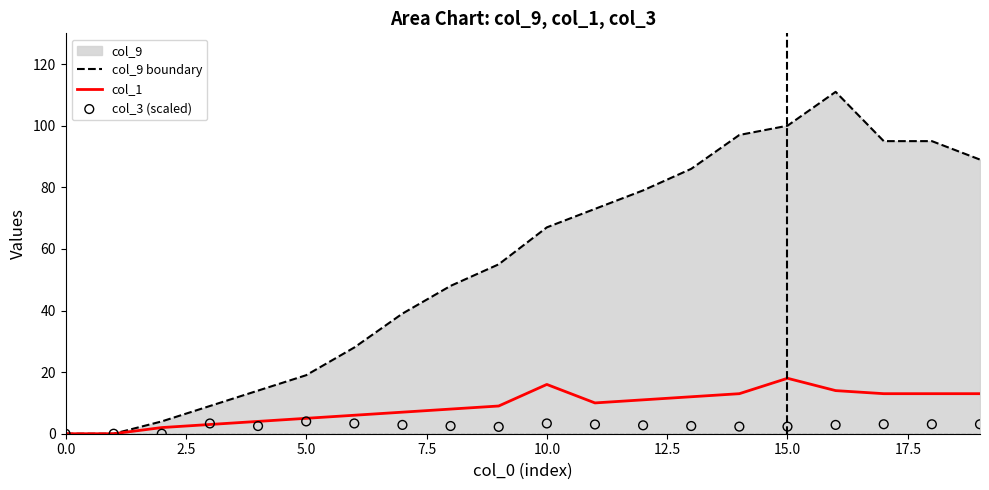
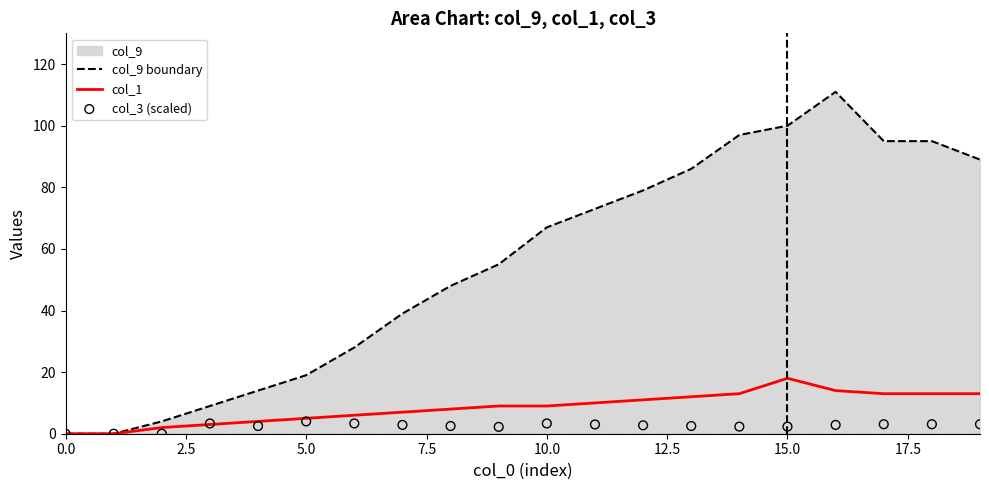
col_1, 10.0: 16 -> 9
